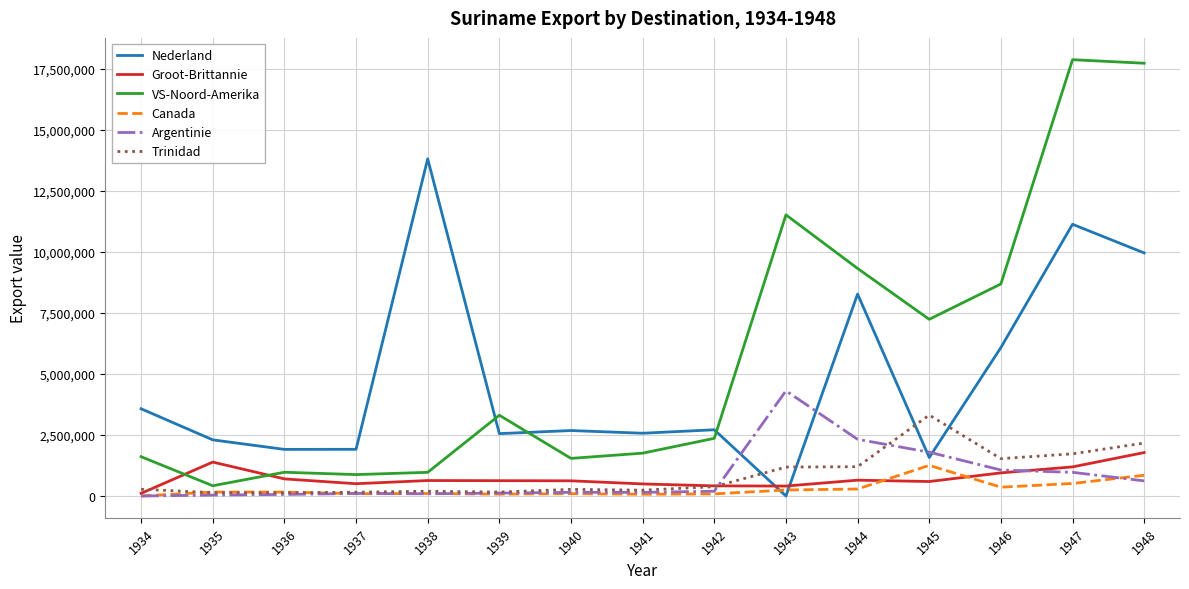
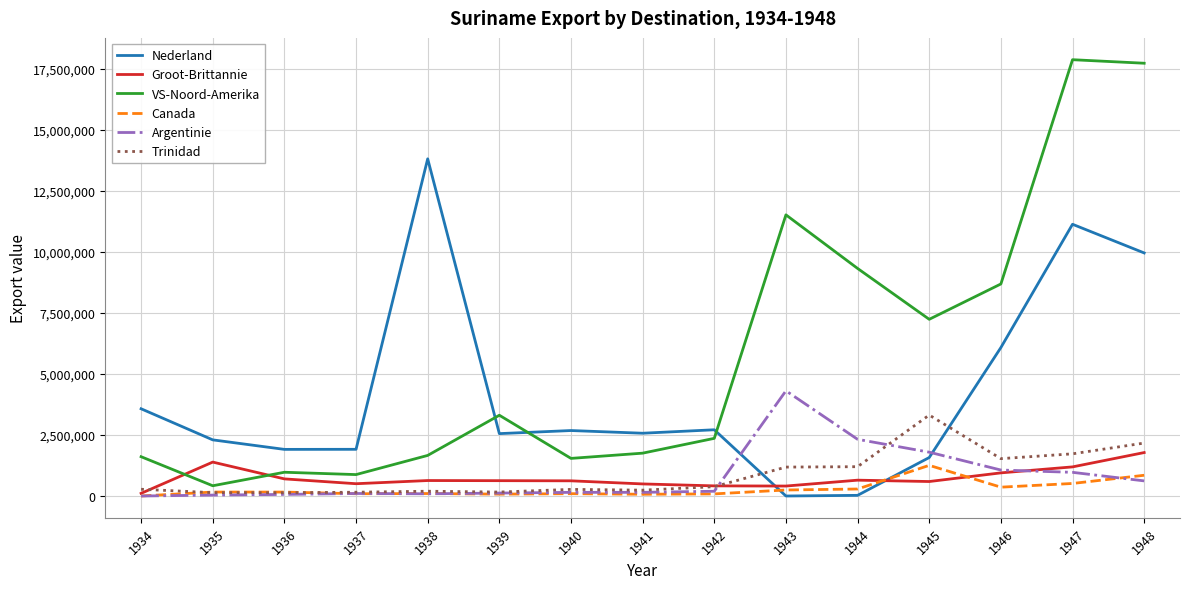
VS-Noord-Amerika, 1938: 1,000,000 -> 1,700,000
Nederland, 1944: 8,300,000 -> 0
